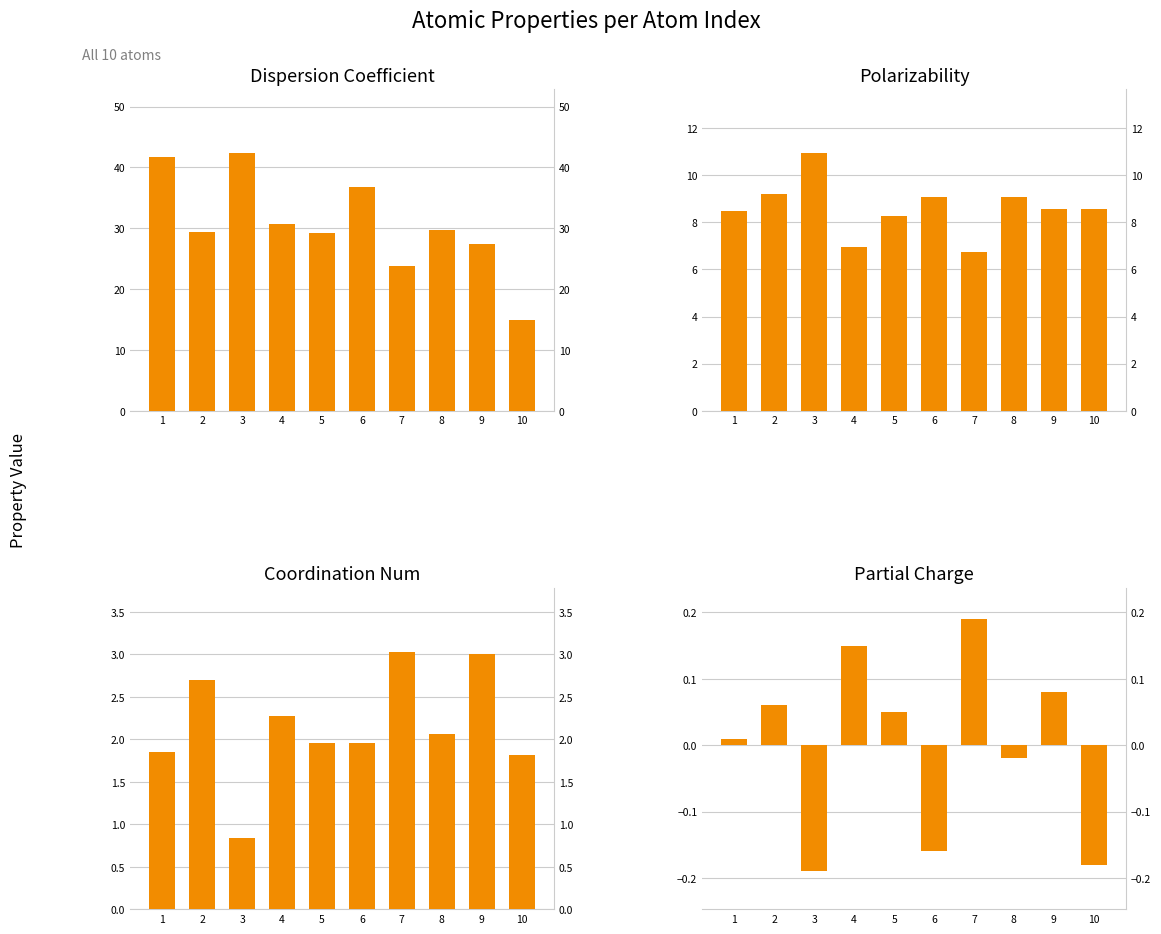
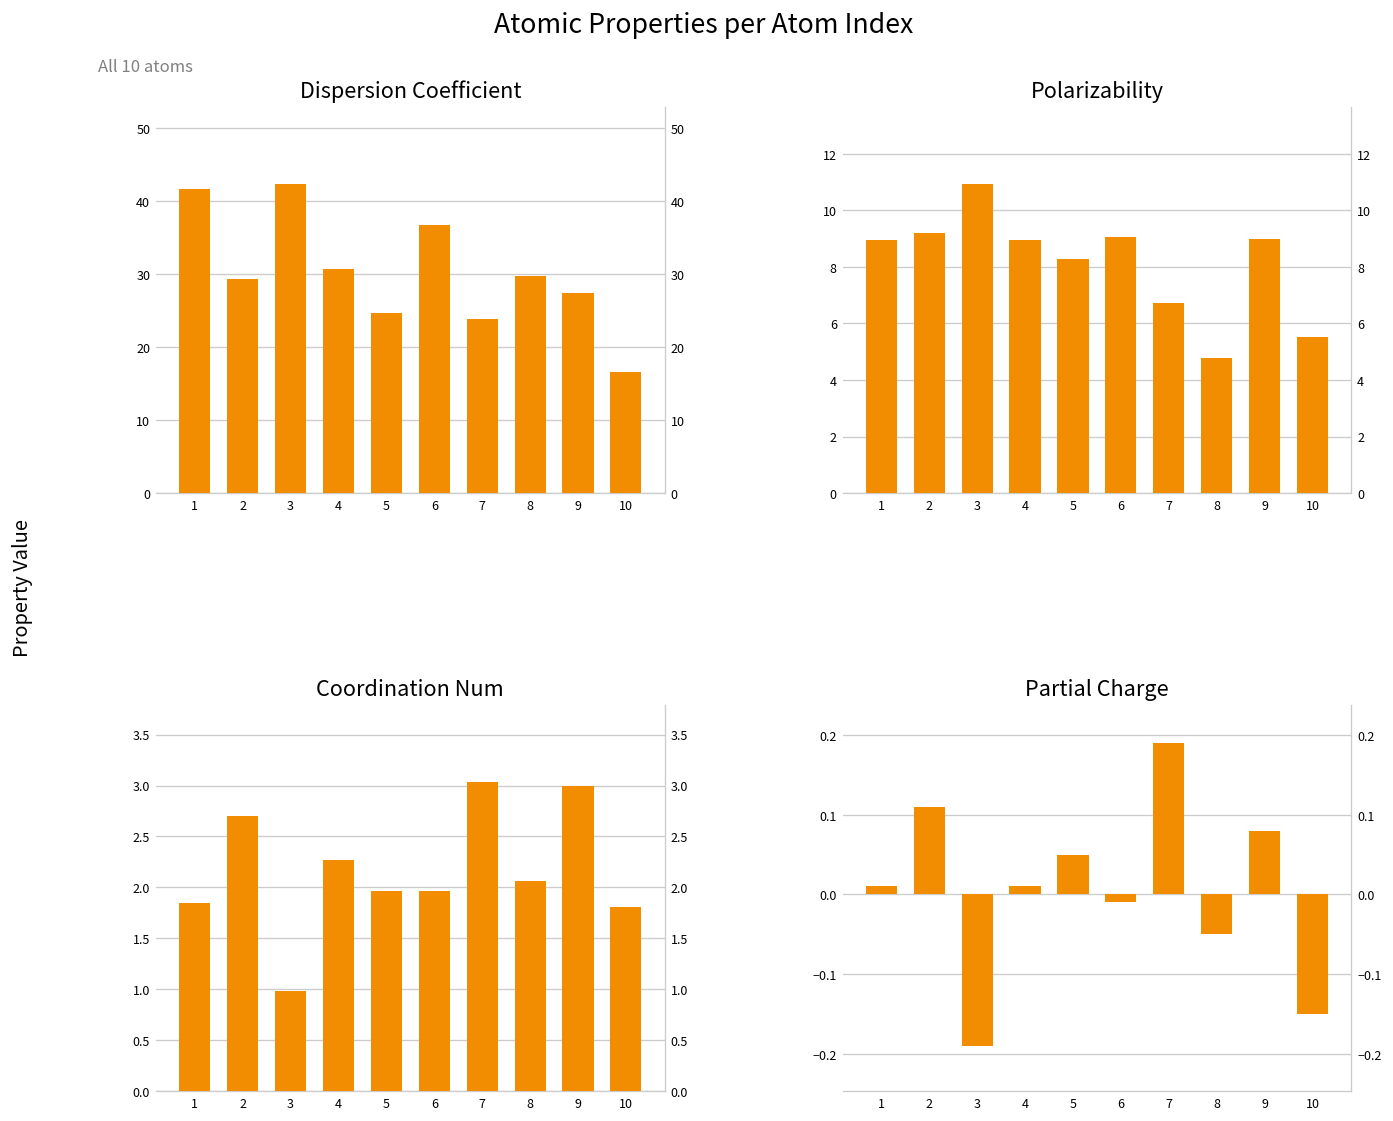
Dispersion Coefficient, 5: 29 -> 25
Dispersion Coefficient, 10: 15 -> 17
Polarizability, 1: 8.5 -> 8.9
Polarizability, 4: 6.9 -> 9.0
Polarizability, 8: 9.1 -> 4.8
Polarizability, 9: 8.6 -> 9.0
Polarizability, 10: 8.6 -> 5.5
Coordination Num, 3: 0.8 -> 1.0
Partial Charge, 2: 0.06 -> 0.11
Partial Charge, 4: 0.15 -> 0.01
Partial Charge, 6: -0.16 -> -0.01
Partial Charge, 8: -0.02 -> -0.05
Partial Charge, 10: -0.18 -> -0.15
